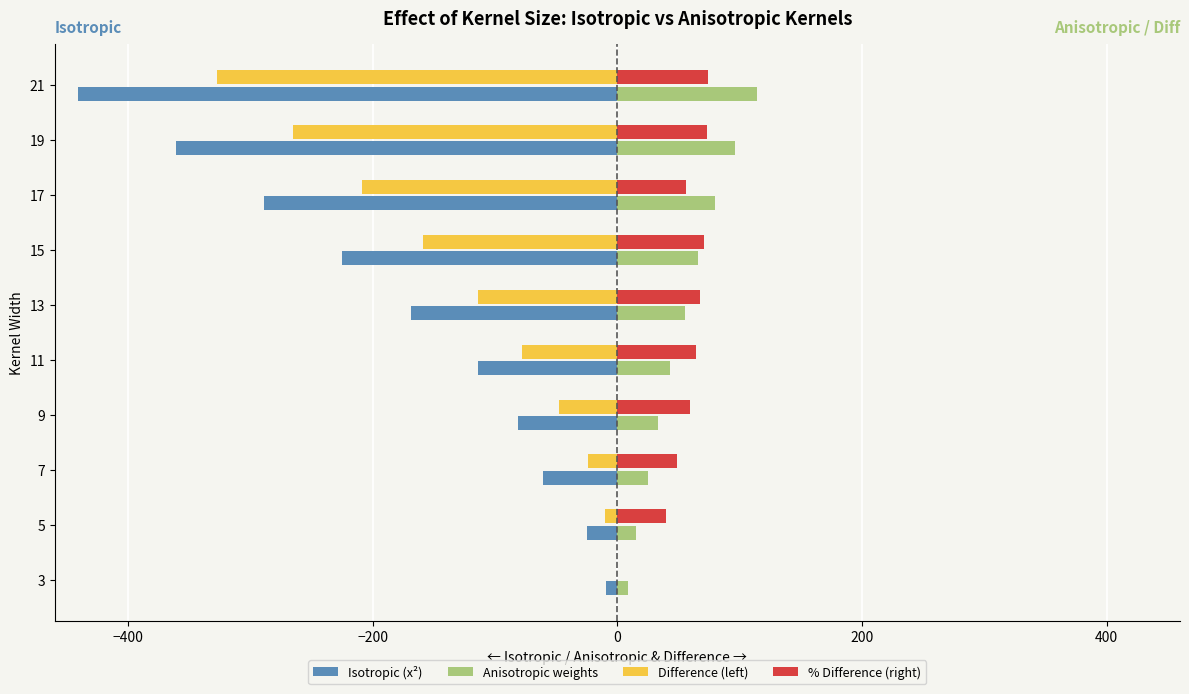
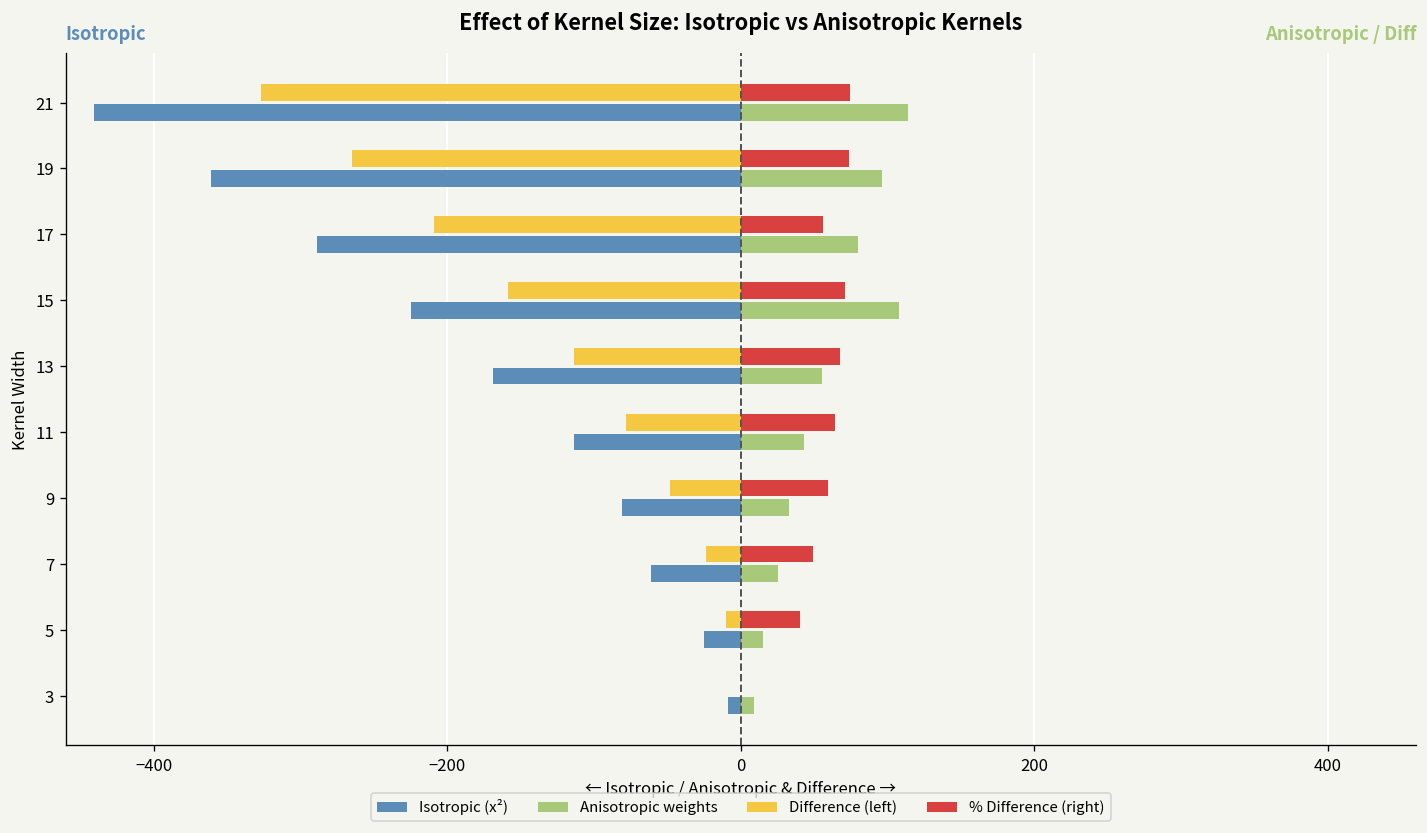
Anisotropic weights, 15: 66 -> 108
